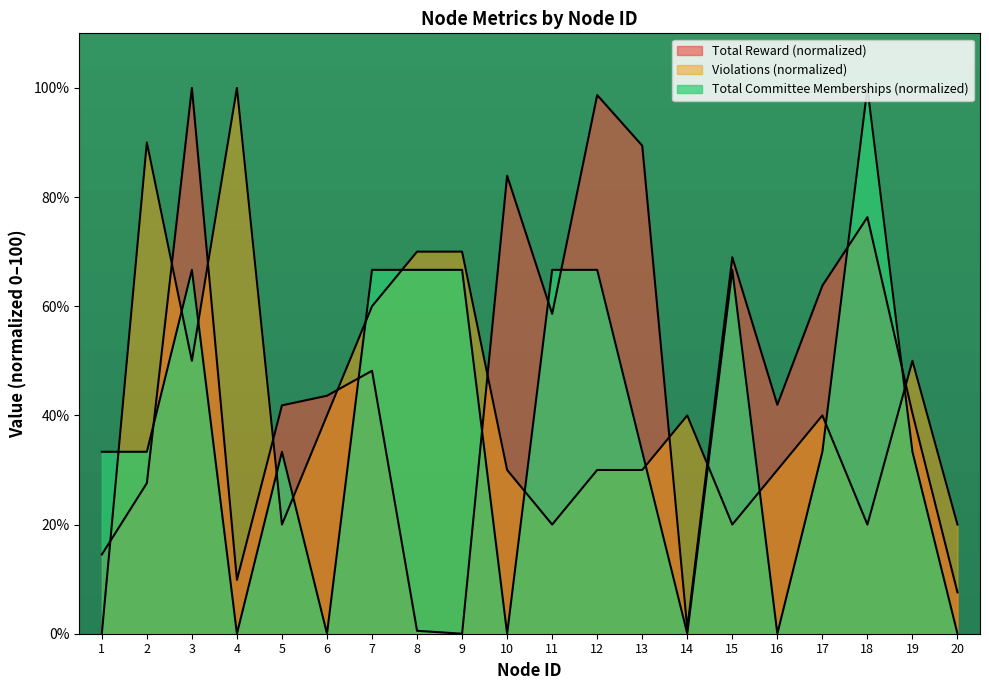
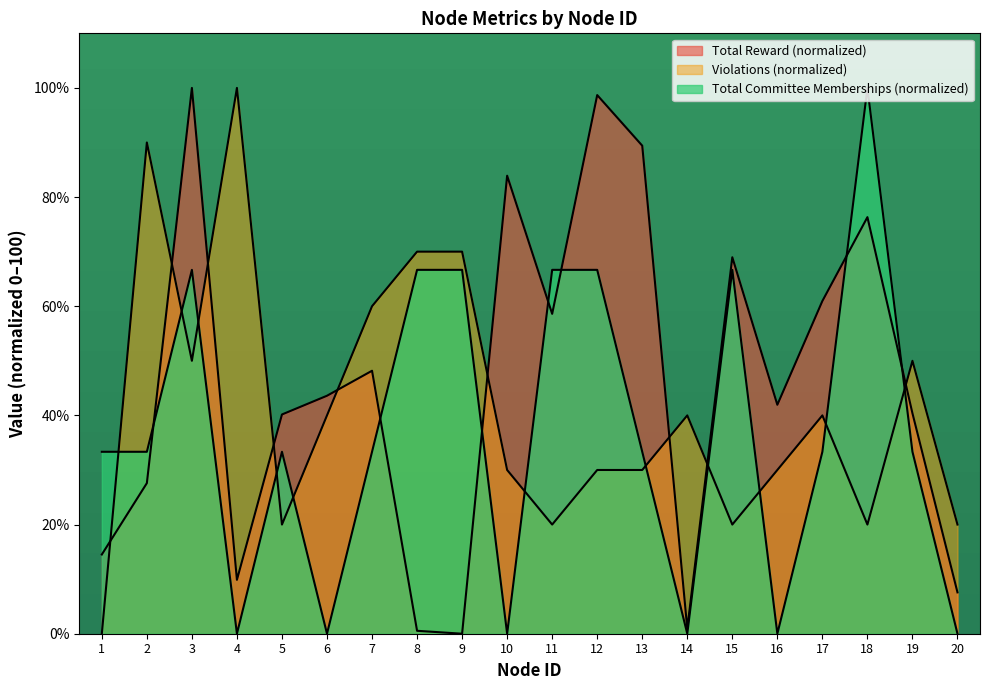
Total Reward (normalized), 5: 42% -> 40%
Total Committee Memberships (normalized), 7: 67% -> 33%
Total Reward (normalized), 17: 64% -> 61%
